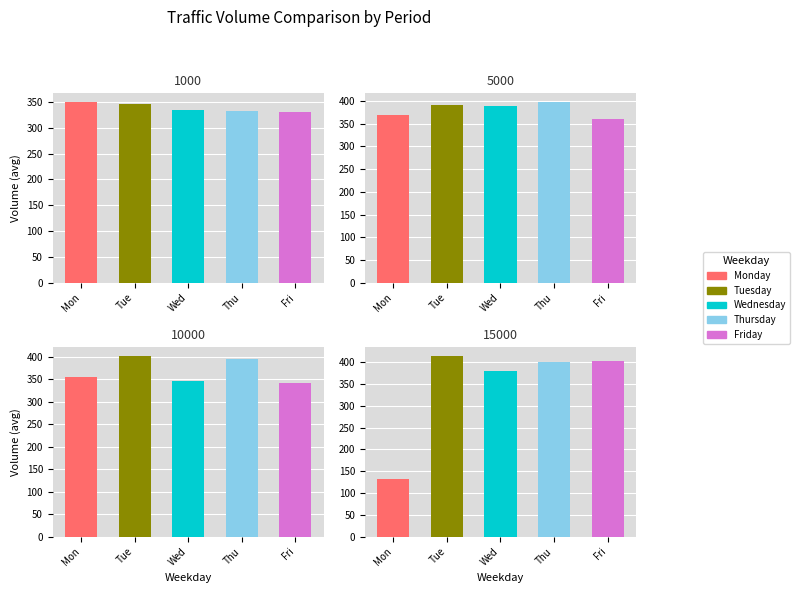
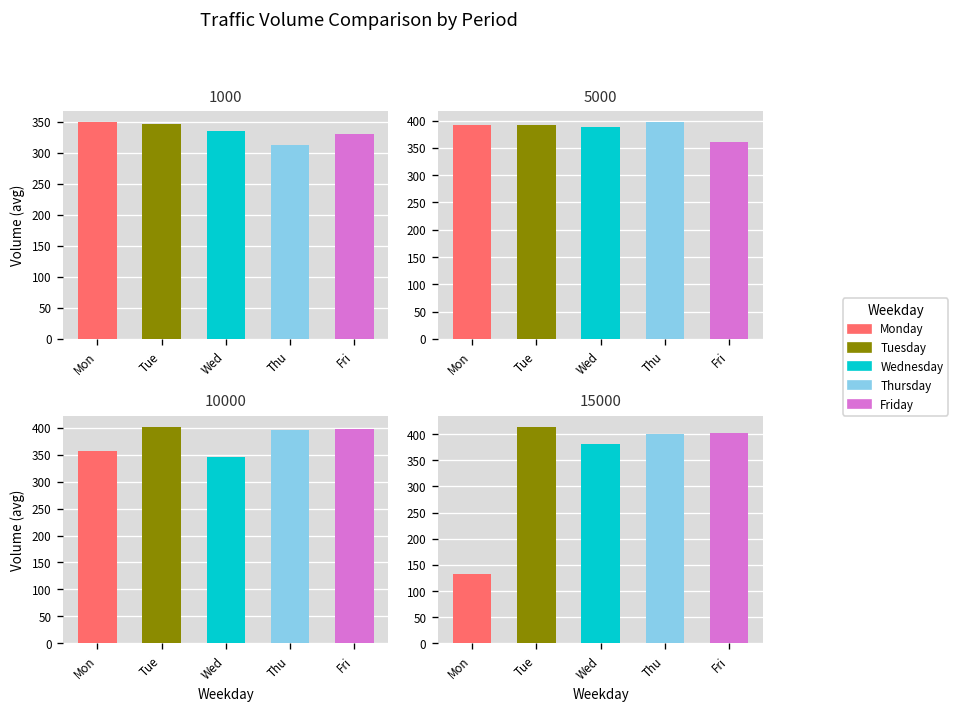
1000, Thu: 330 -> 310
5000, Mon: 370 -> 390
10000, Fri: 340 -> 400
